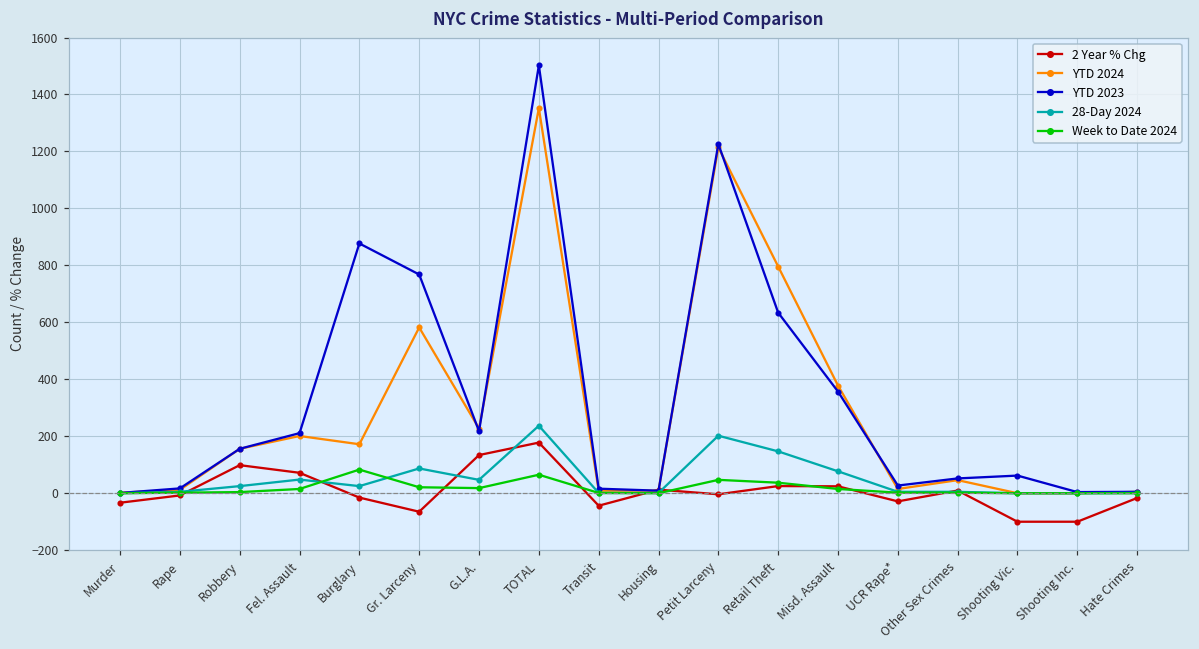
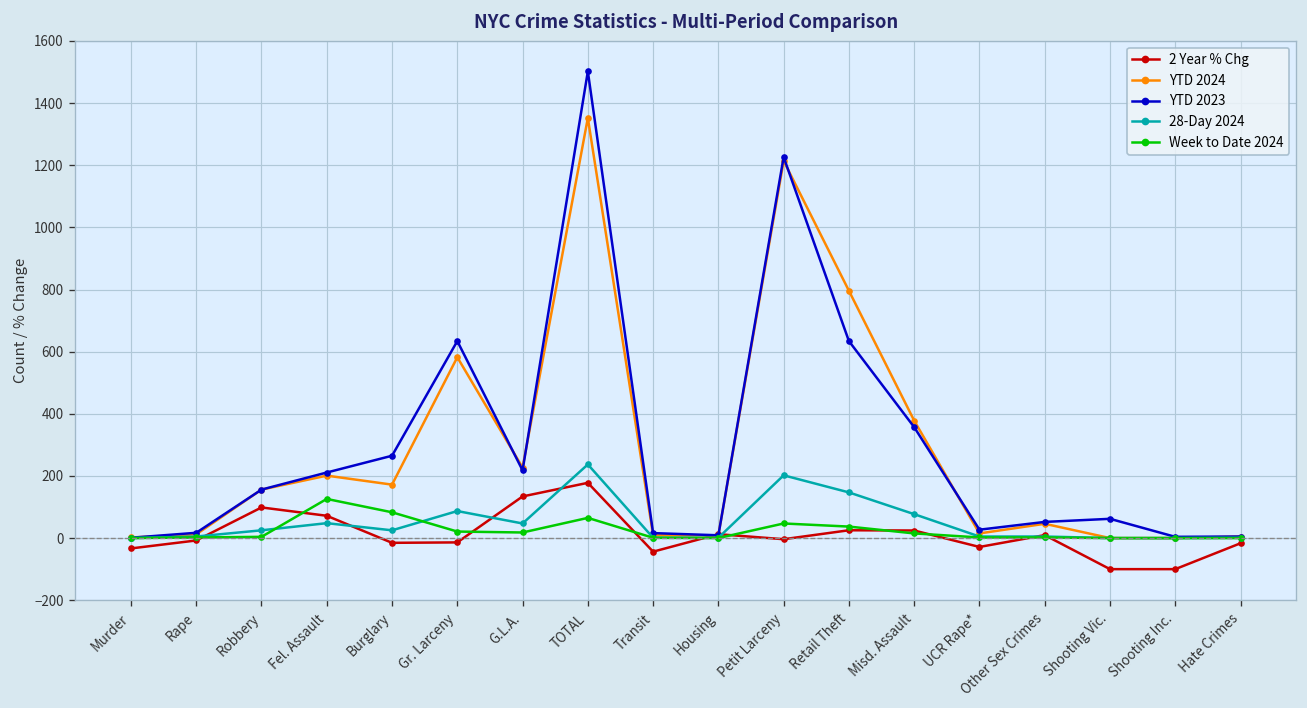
Week to Date 2024, Fel. Assault: 20 -> 130
YTD 2023, Burglary: 880 -> 270
2 Year % Chg, Gr. Larceny: -60 -> -10
YTD 2023, Gr. Larceny: 770 -> 630
